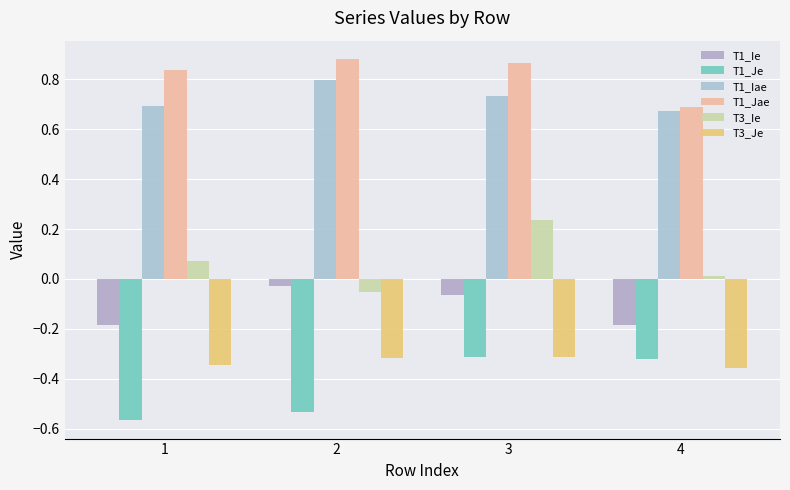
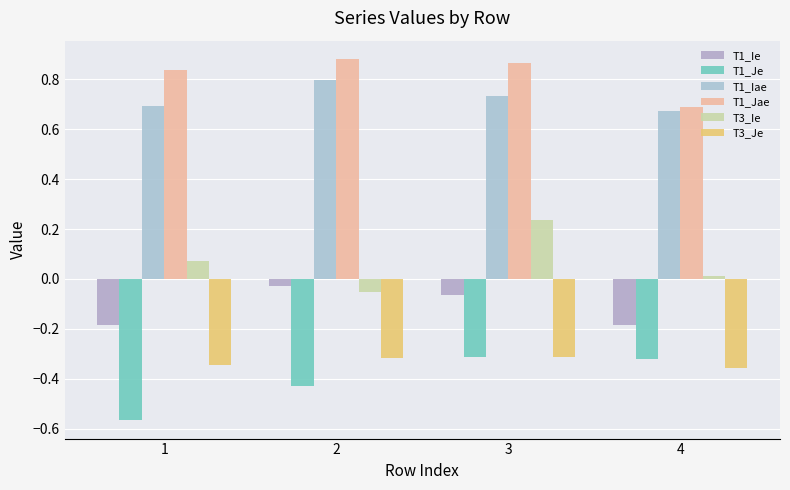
T1_Je, 2: -0.53 -> -0.43
